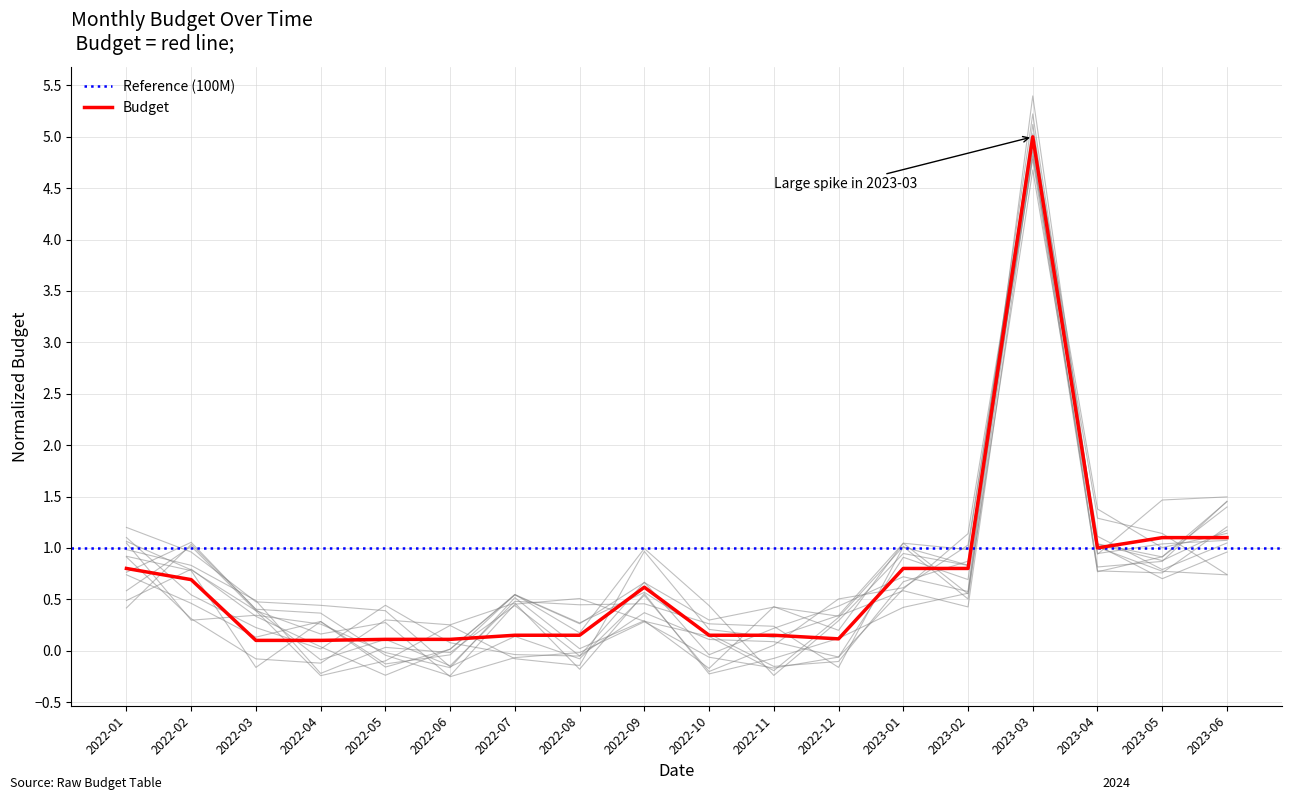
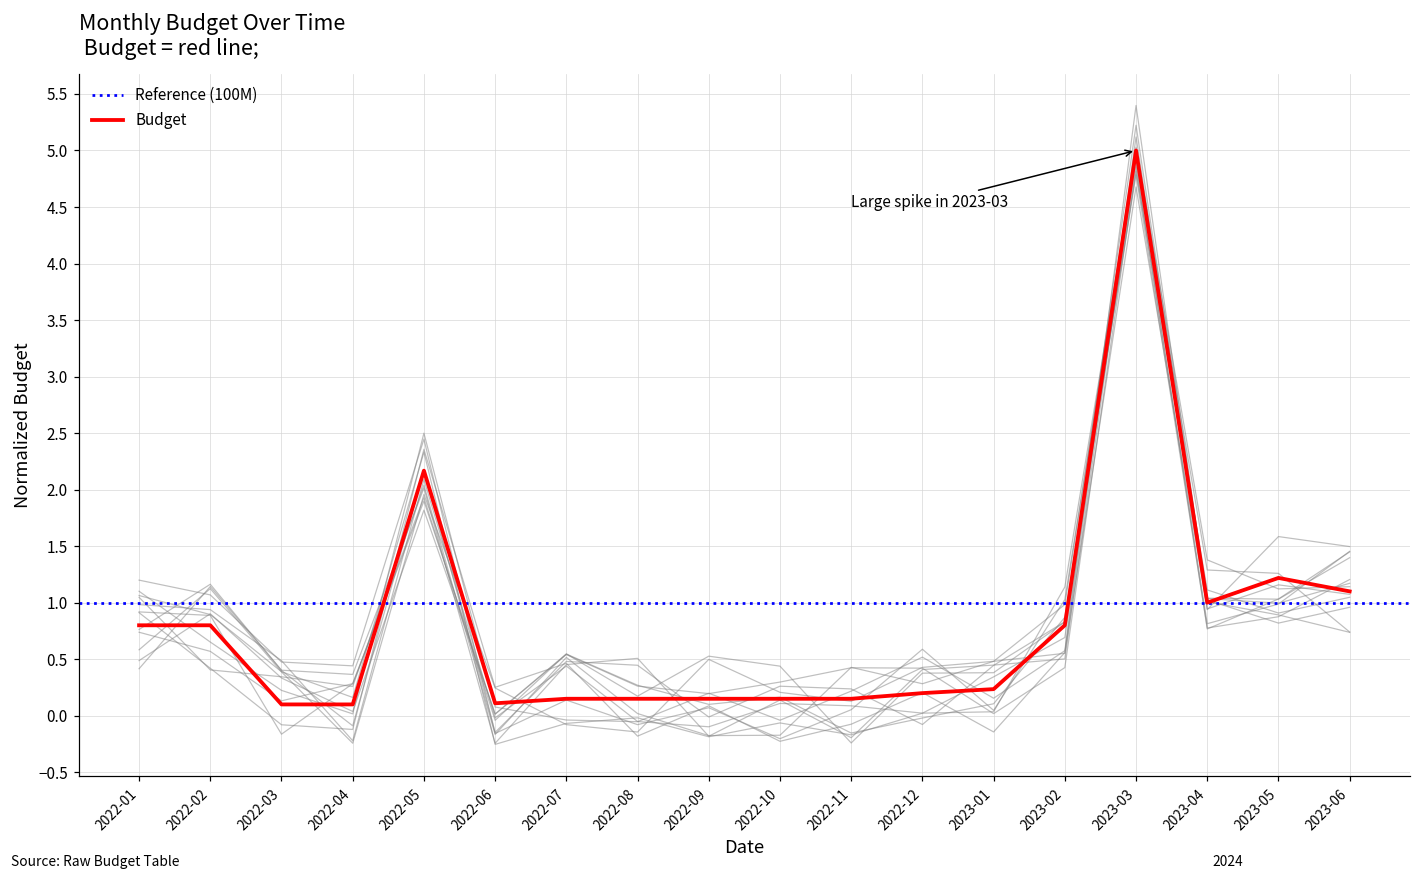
Budget, 2022-02: 0.69 -> 0.80
Budget, 2022-05: 0.11 -> 2.17
Budget, 2022-09: 0.62 -> 0.15
Budget, 2022-12: 0.11 -> 0.20
Budget, 2023-01: 0.80 -> 0.24
Budget, 2023-05: 1.10 -> 1.22
